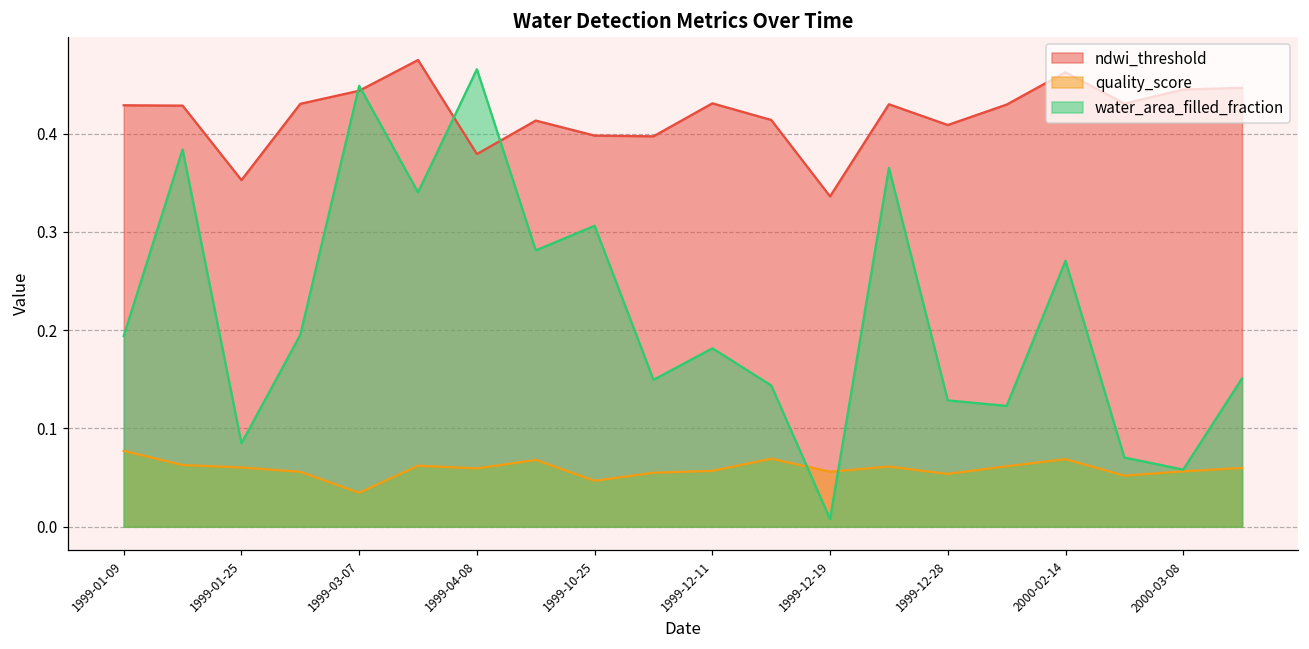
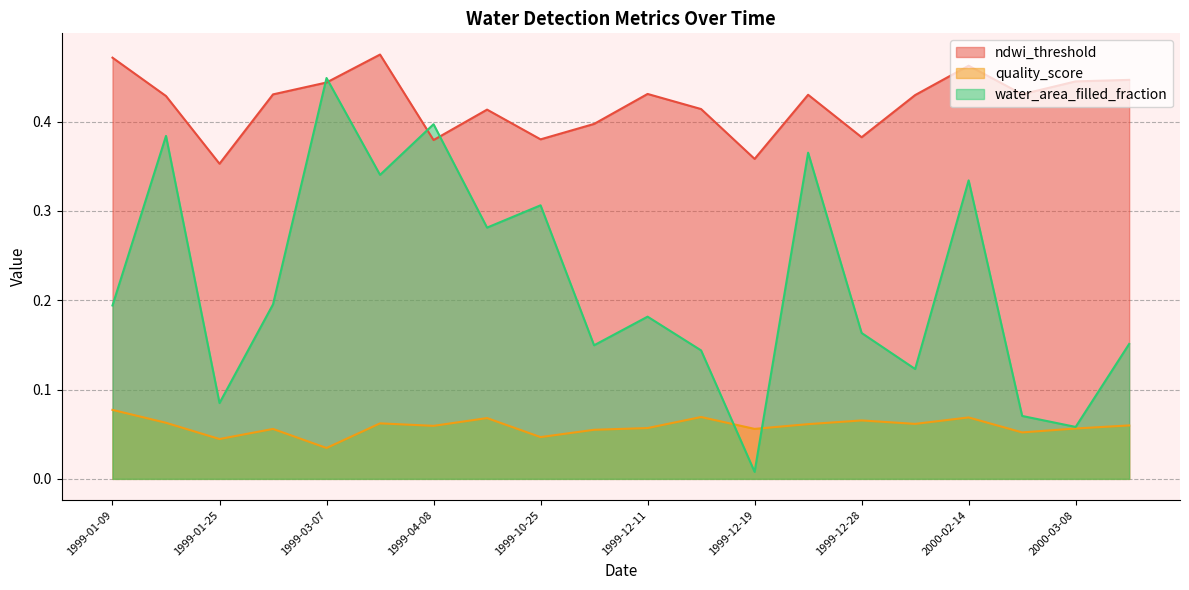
ndwi_threshold, 1999-01-09: 0.43 -> 0.47
quality_score, 1999-01-25: 0.06 -> 0.04
water_area_filled_fraction, 1999-04-08: 0.47 -> 0.40
ndwi_threshold, 1999-10-25: 0.40 -> 0.38
ndwi_threshold, 1999-12-19: 0.34 -> 0.36
ndwi_threshold, 1999-12-28: 0.41 -> 0.38
quality_score, 1999-12-28: 0.05 -> 0.07
water_area_filled_fraction, 1999-12-28: 0.13 -> 0.16
water_area_filled_fraction, 2000-02-14: 0.27 -> 0.33
